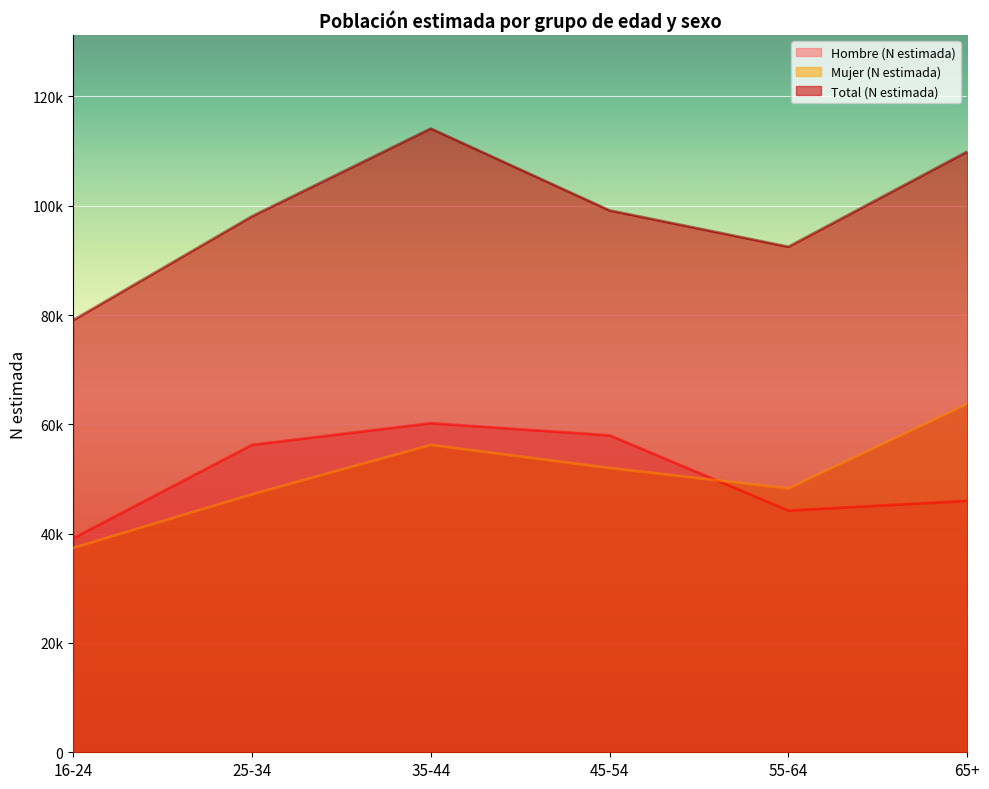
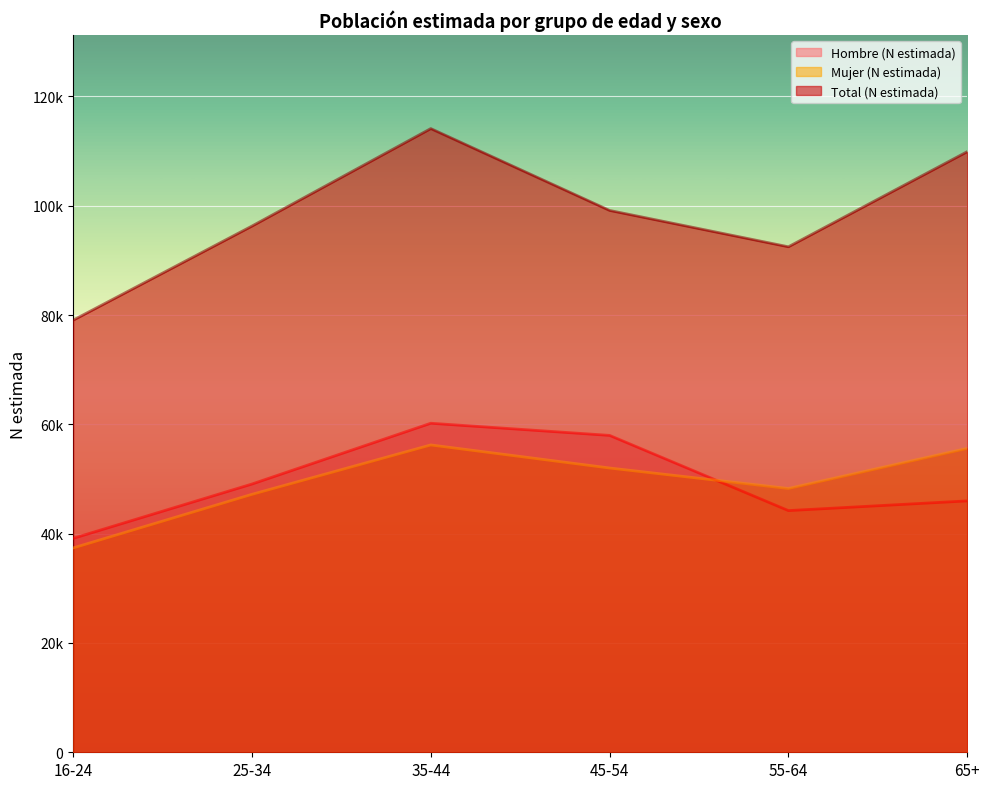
Hombre (N estimada), 25-34: 56000 -> 49000
Total (N estimada), 25-34: 98000 -> 96000
Mujer (N estimada), 65+: 64000 -> 56000
